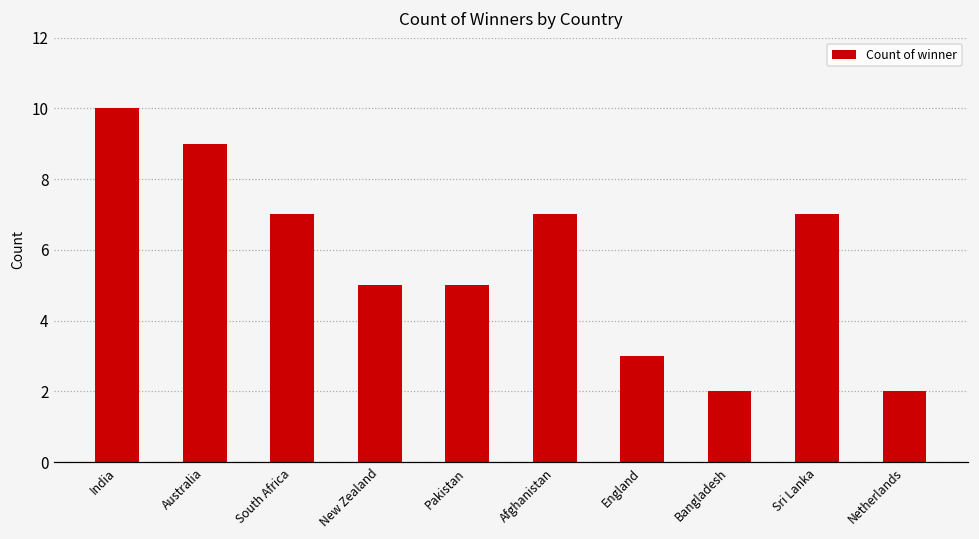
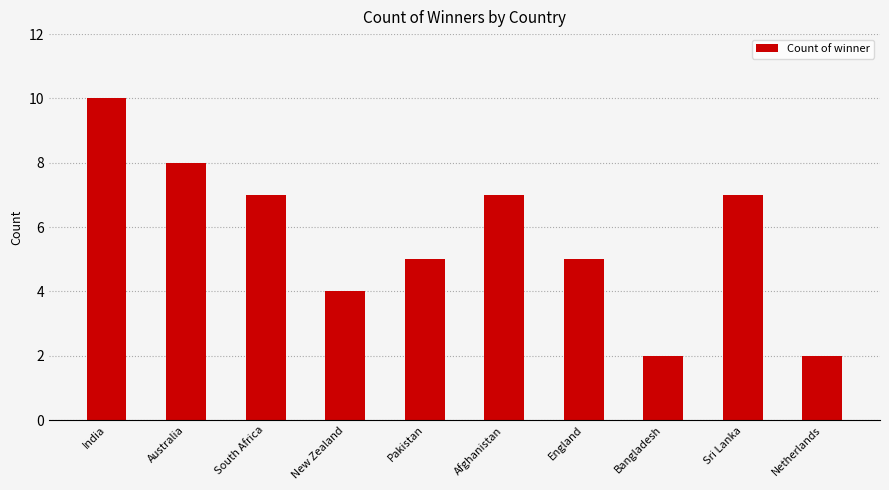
Australia: 9 -> 8
New Zealand: 5 -> 4
England: 3 -> 5
